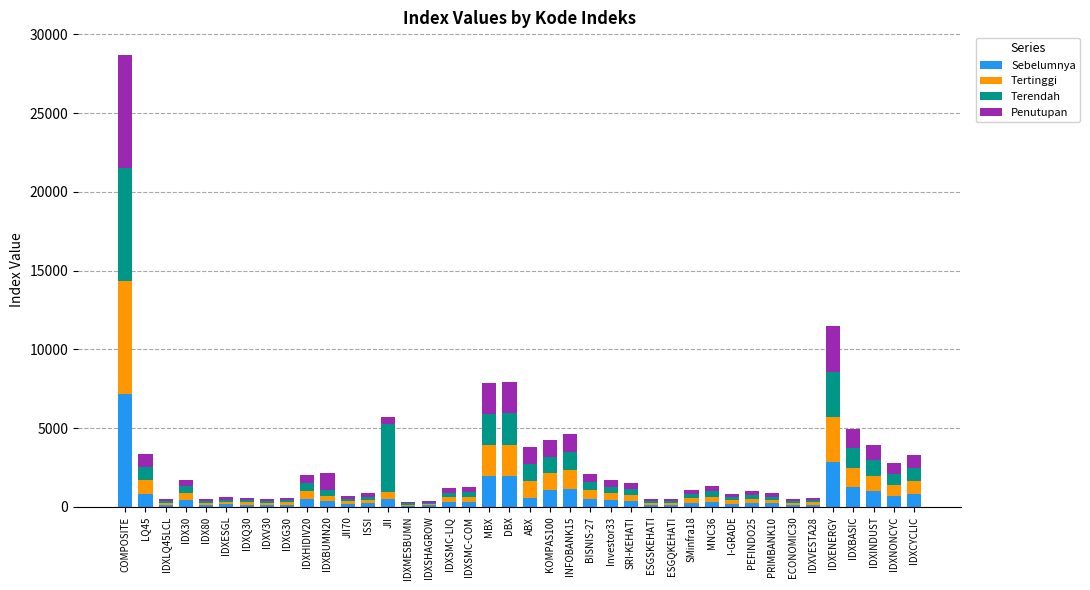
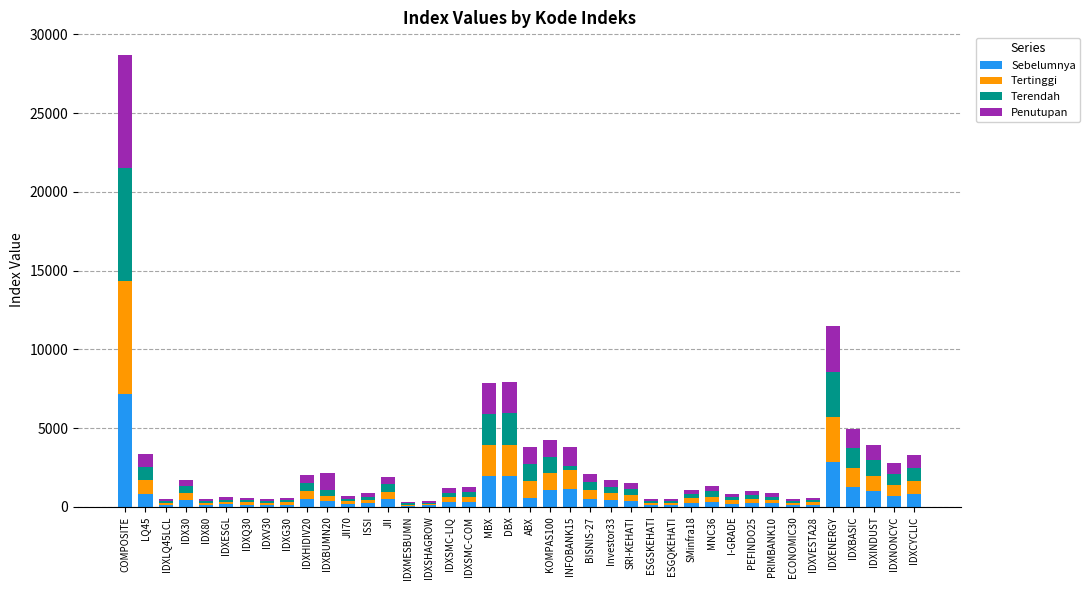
Terendah, JII: 4300 -> 500
Terendah, INFOBANK15: 1200 -> 300
